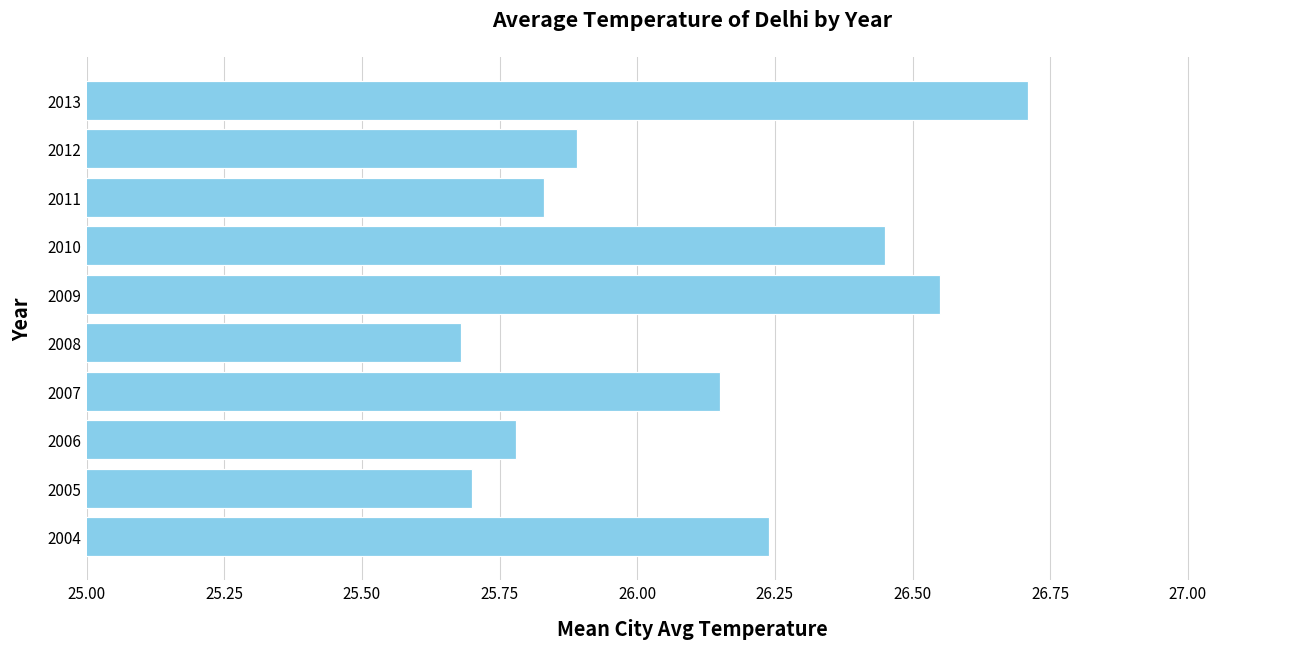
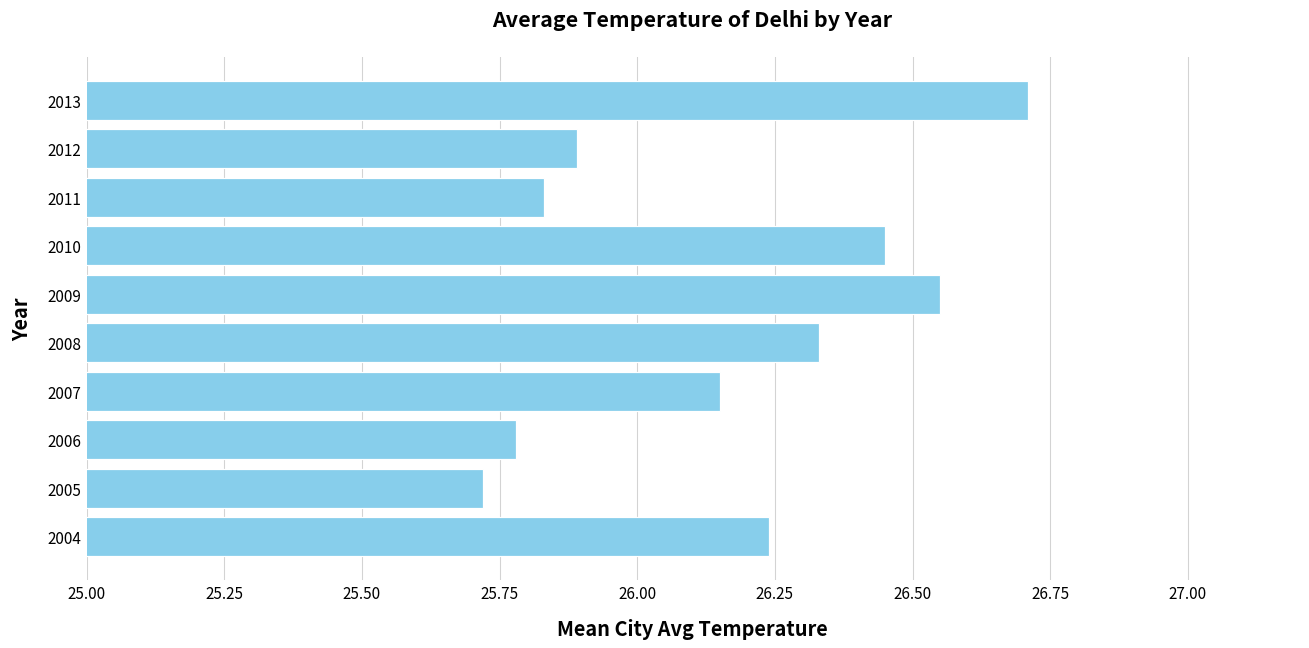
2008: 25.68 -> 26.33
2005: 25.70 -> 25.72
